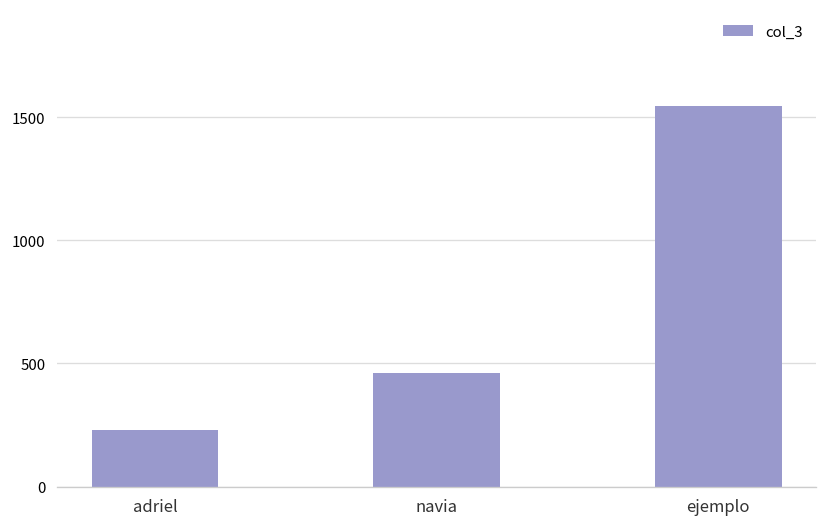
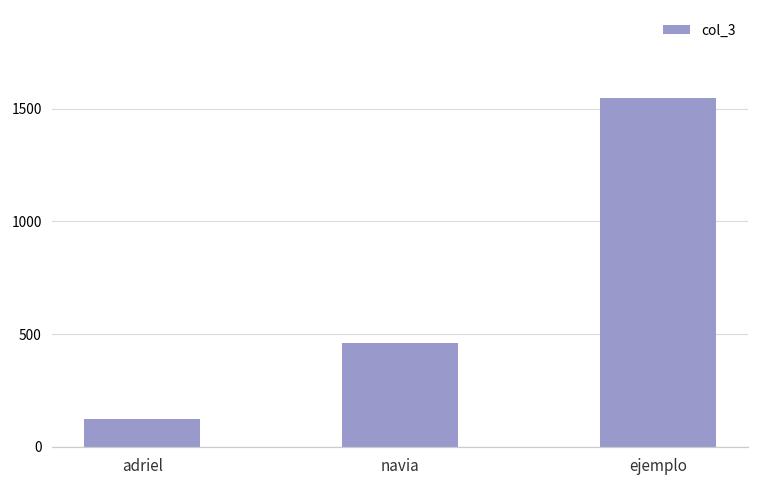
adriel: 230 -> 120
